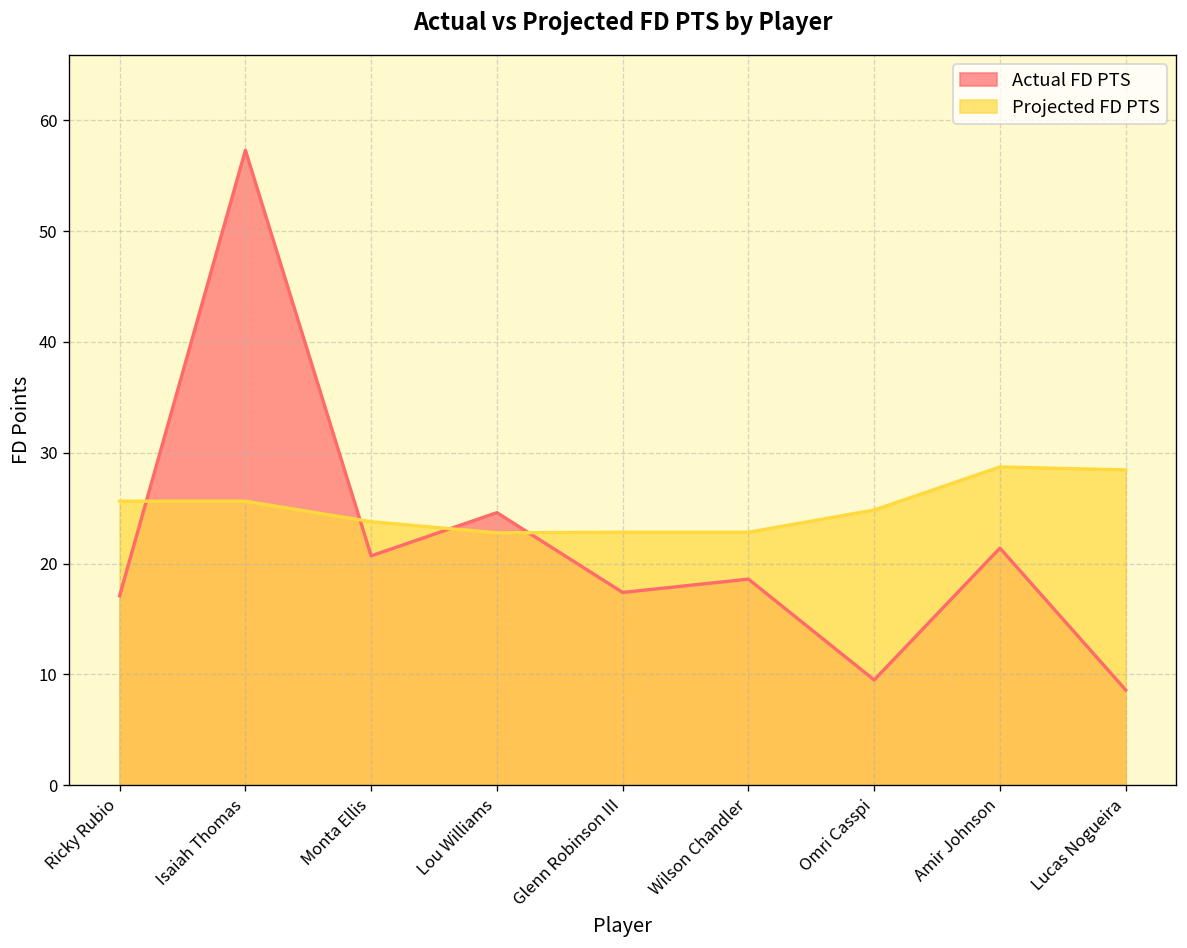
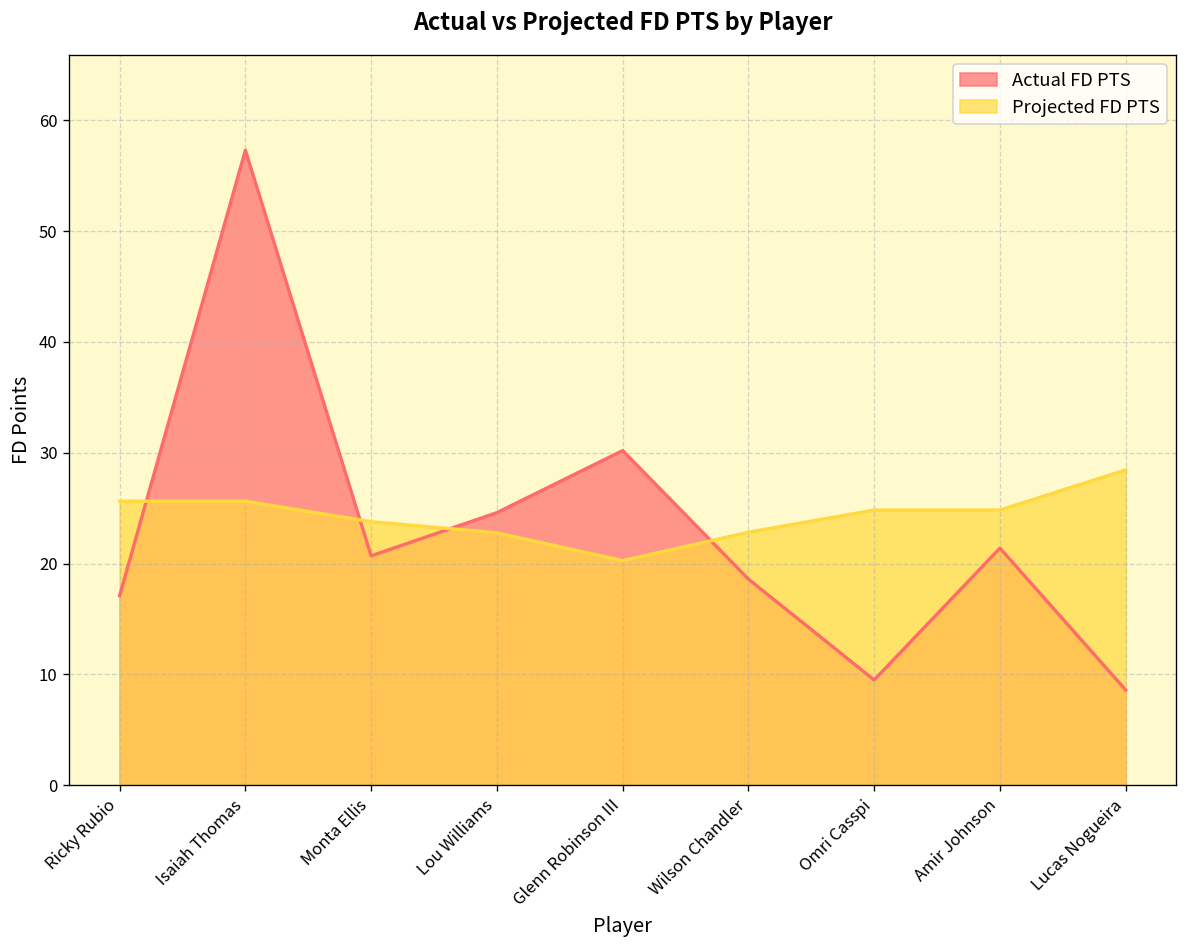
Actual FD PTS, Glenn Robinson III: 17 -> 30
Projected FD PTS, Glenn Robinson III: 23 -> 20
Projected FD PTS, Amir Johnson: 29 -> 25
